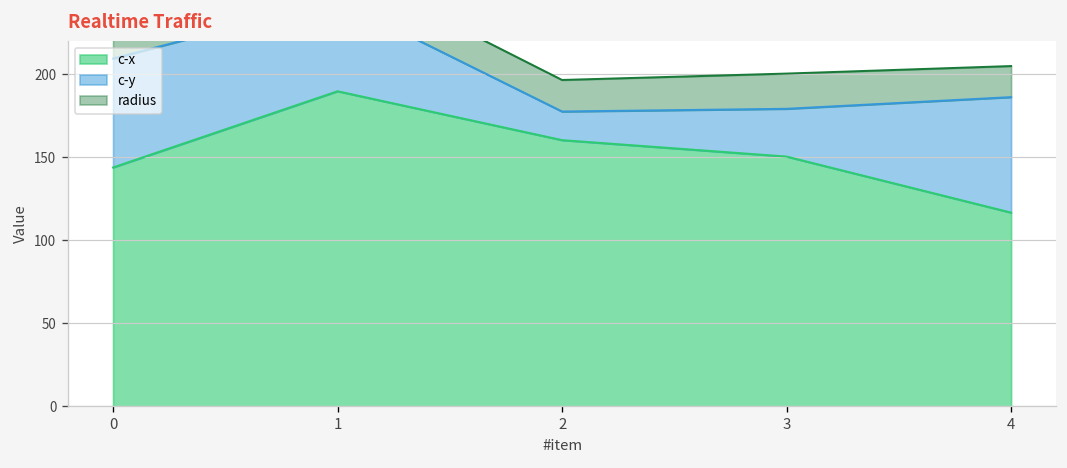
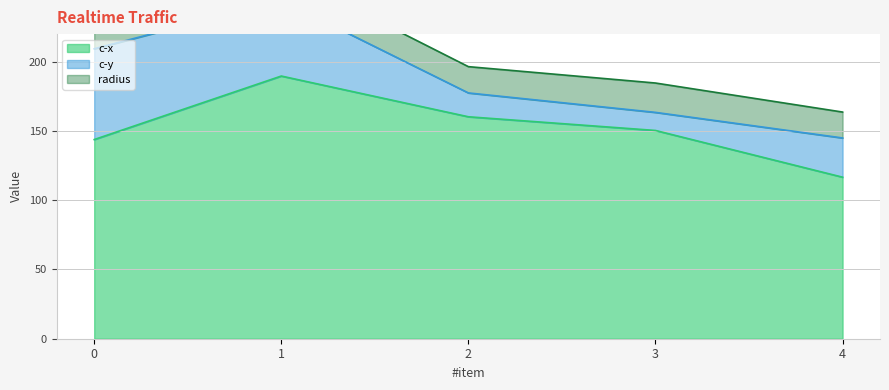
c-y, 3: 29 -> 13
c-y, 4: 70 -> 28
